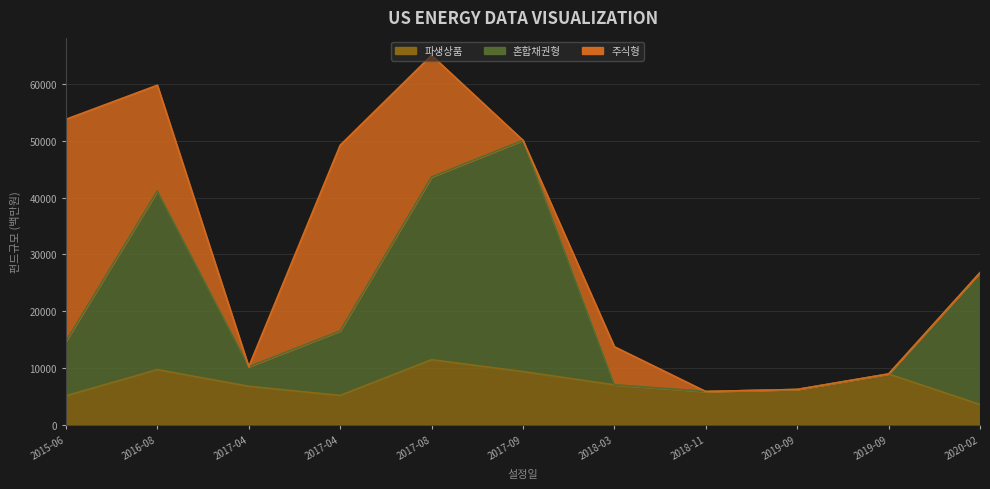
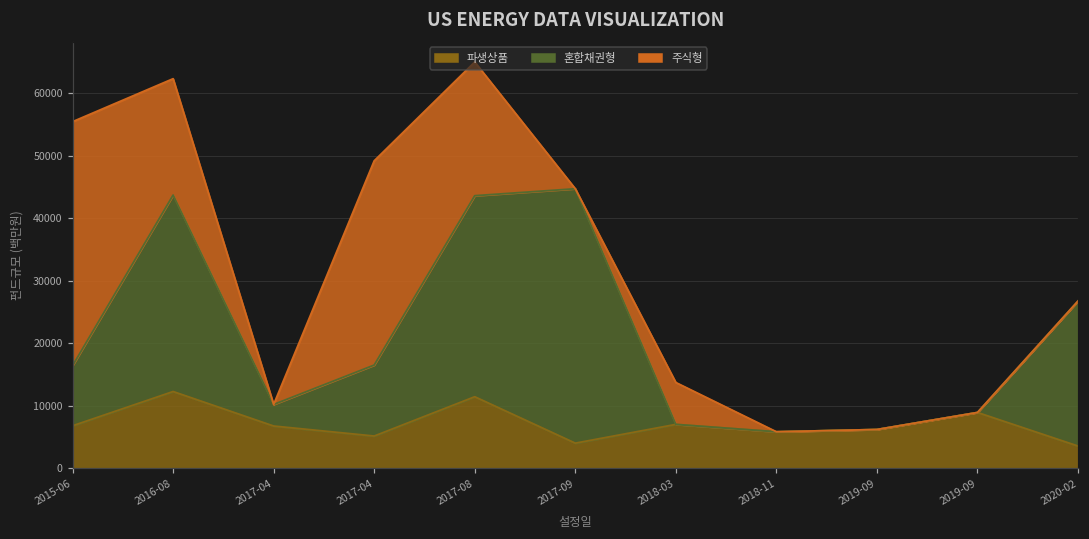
파생상품, 2015-06: 5000 -> 7000
파생상품, 2016-08: 10000 -> 12000
파생상품, 2017-09: 9000 -> 4000
